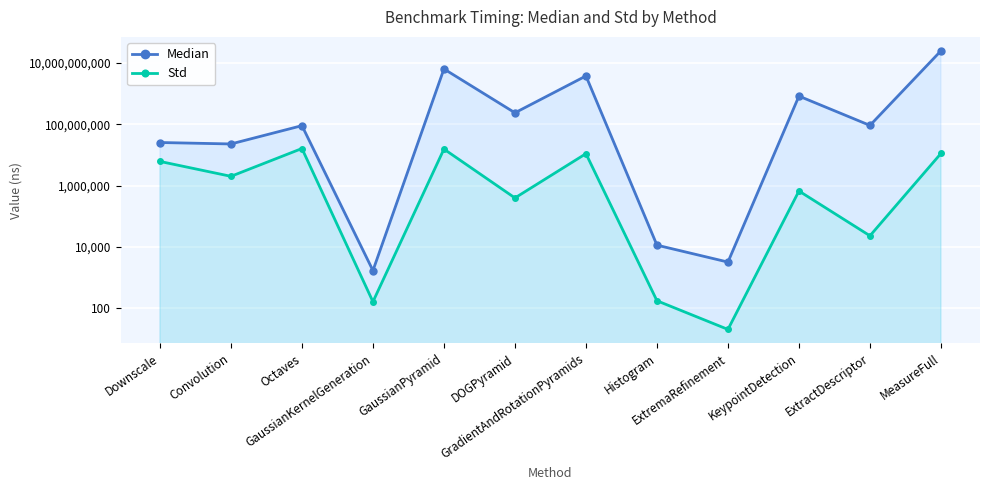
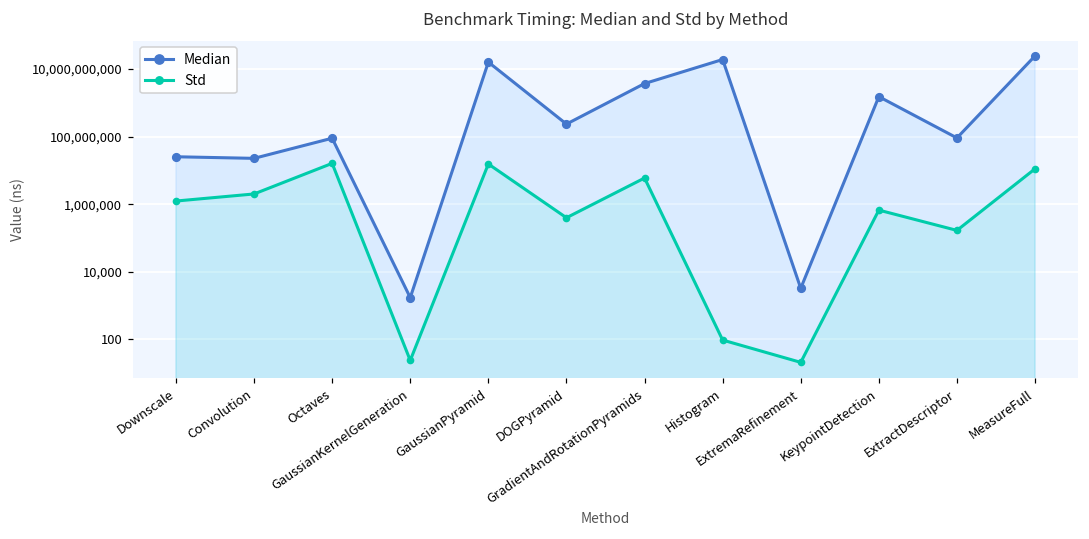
Std, Downscale: 6,000,000 -> 1,200,000
Std, GaussianKernelGeneration: 200 -> 20
Median, GaussianPyramid: 6,000,000,000 -> 20,000,000,000
Std, GradientAndRotationPyramids: 11,000,000 -> 6,000,000
Median, Histogram: 12,000 -> 20,000,000,000
Std, Histogram: 200 -> 90
Median, KeypointDetection: 800,000,000 -> 2,000,000,000
Std, ExtractDescriptor: 20,000 -> 200,000
